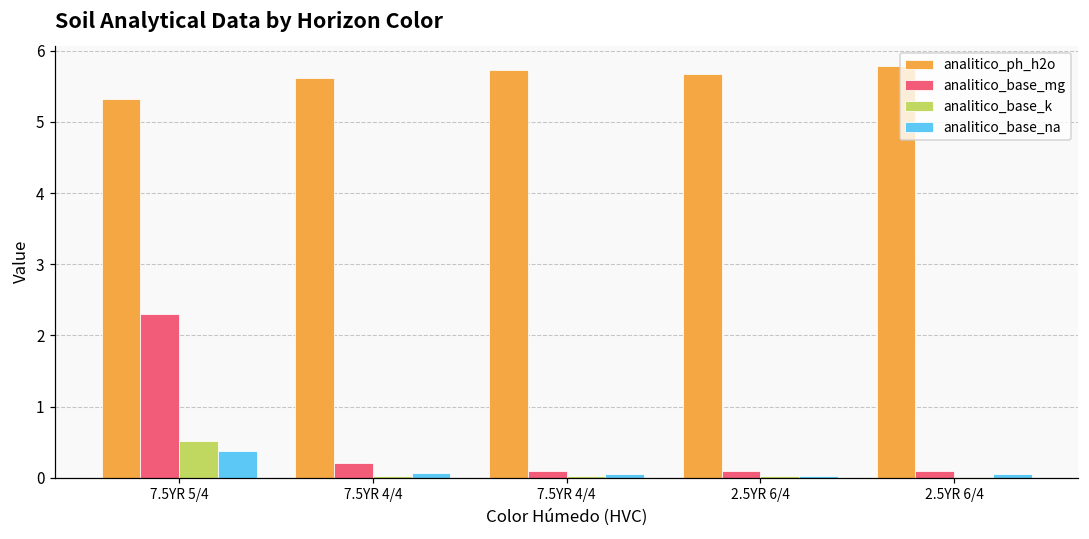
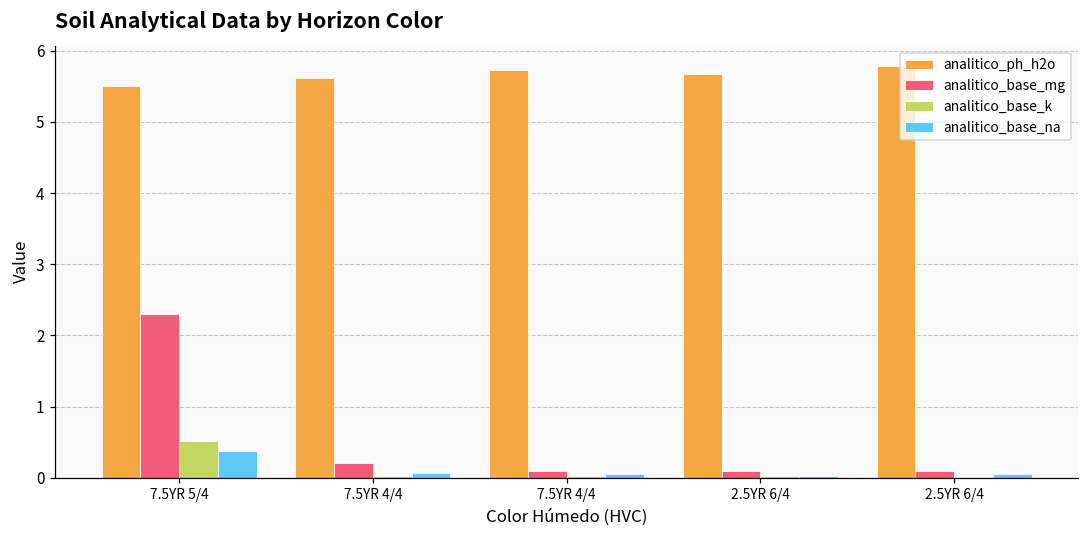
analitico_ph_h2o, 7.5YR 5/4: 5.3 -> 5.5
